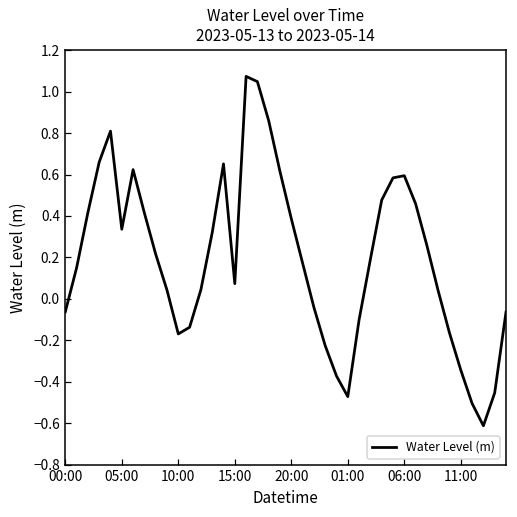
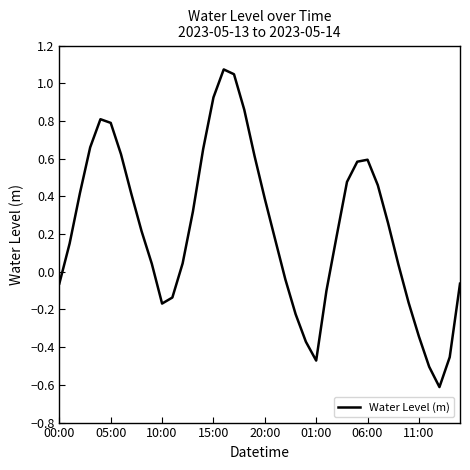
05:00: 0.34 -> 0.79
15:00: 0.07 -> 0.92
